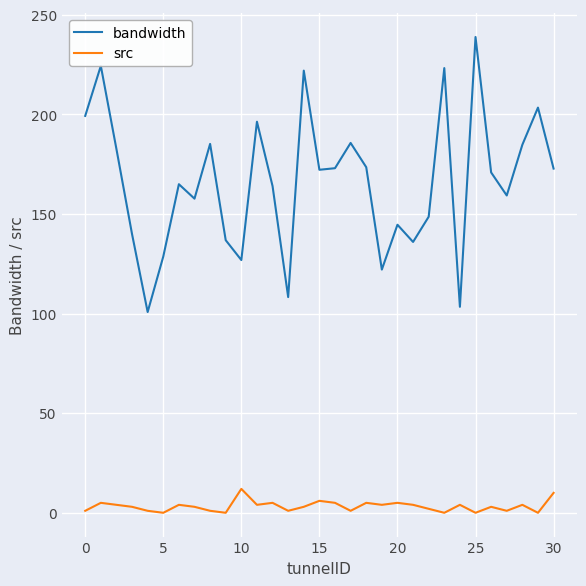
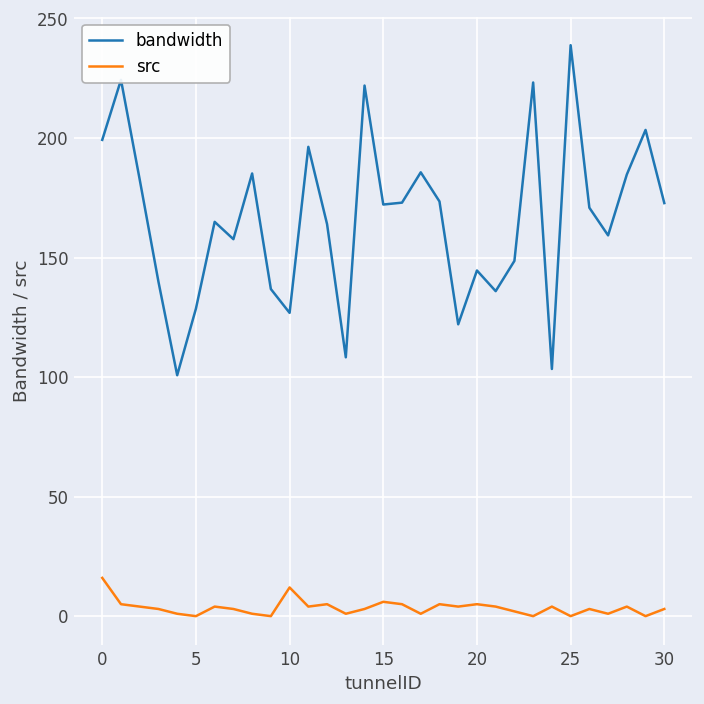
src, 0: 1 -> 16
src, 30: 10 -> 3
